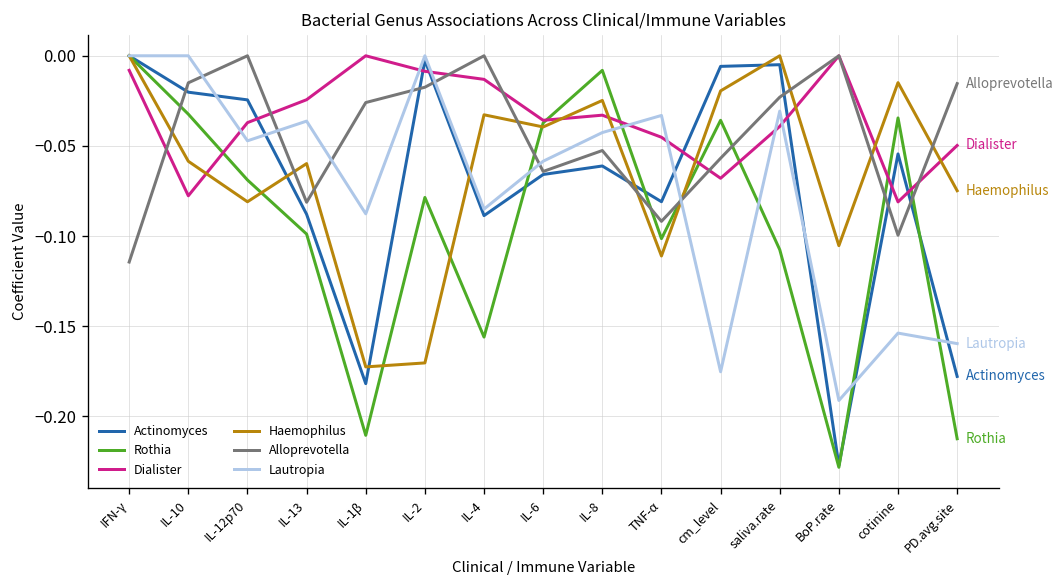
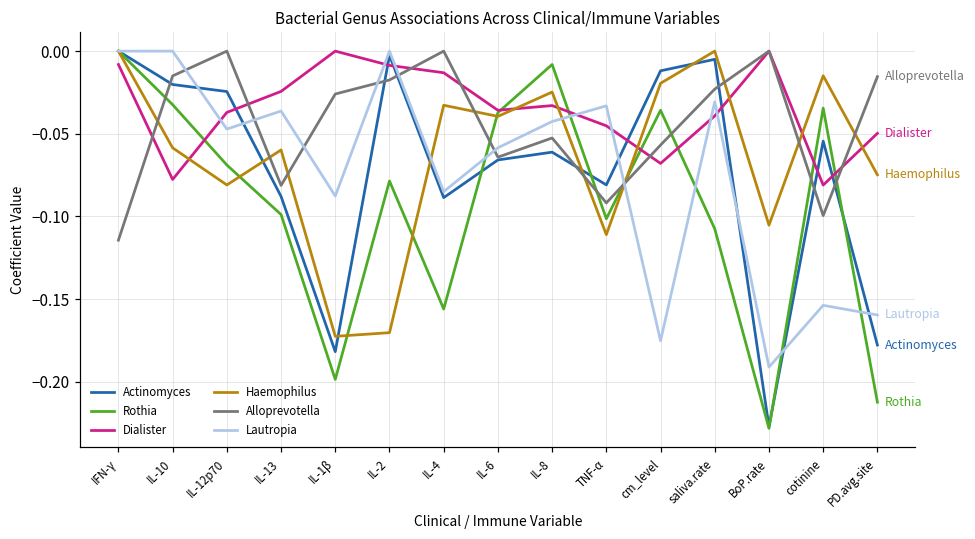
Rothia, IL-1β: -0.210 -> -0.199
Actinomyces, cm_level: -0.006 -> -0.012
